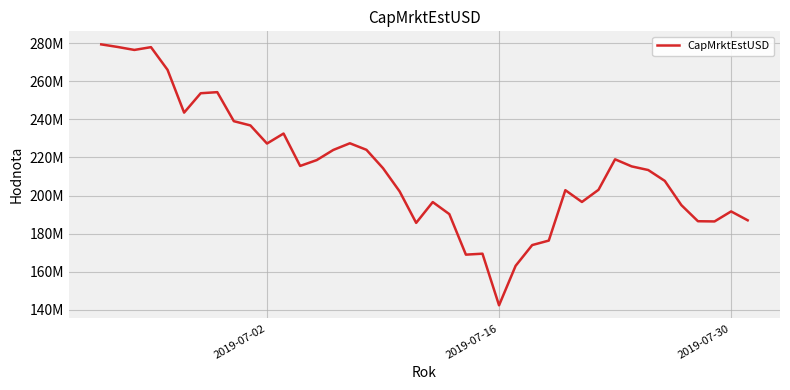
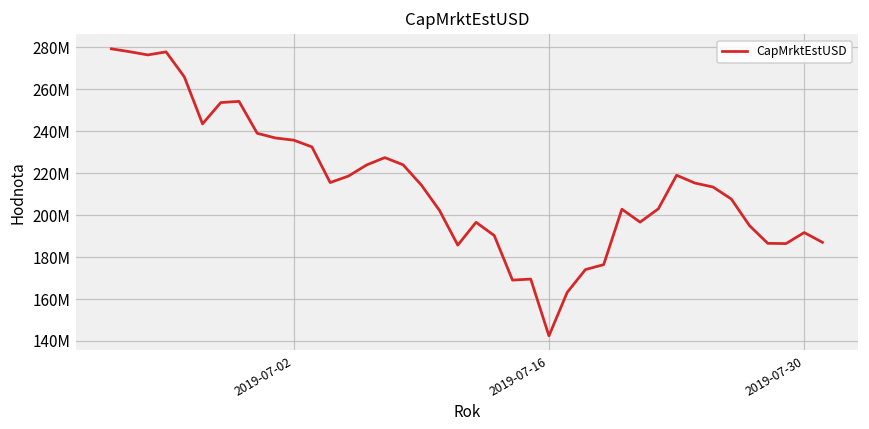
2019-07-02: 227000000 -> 236000000
